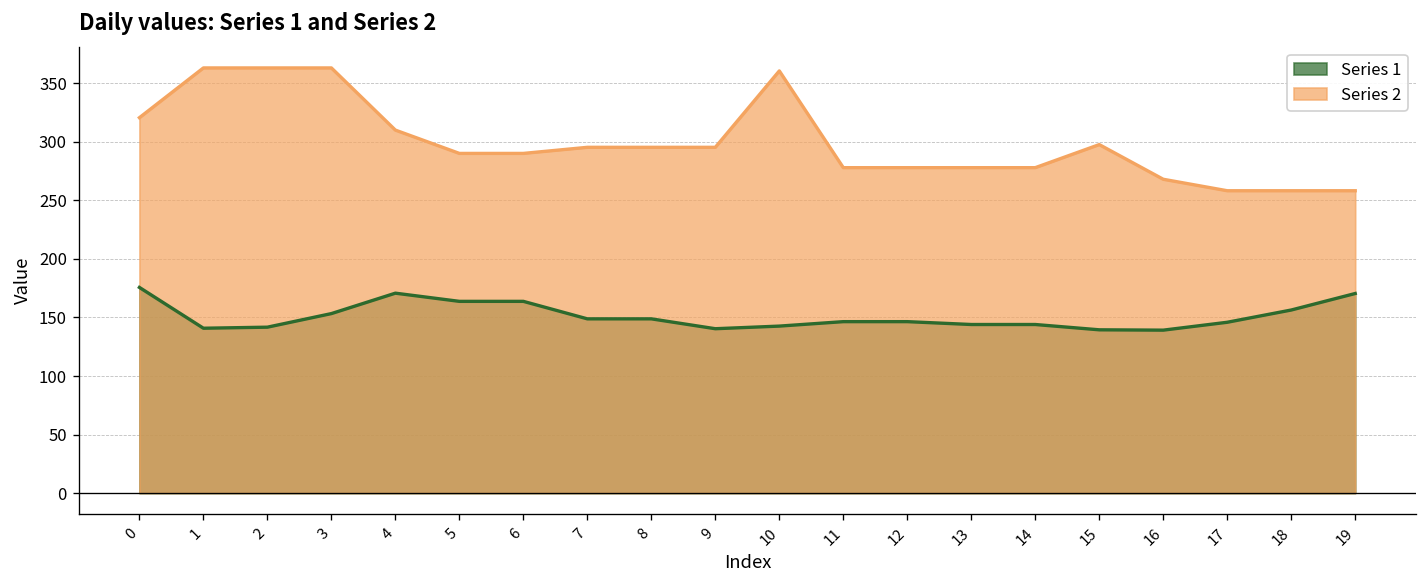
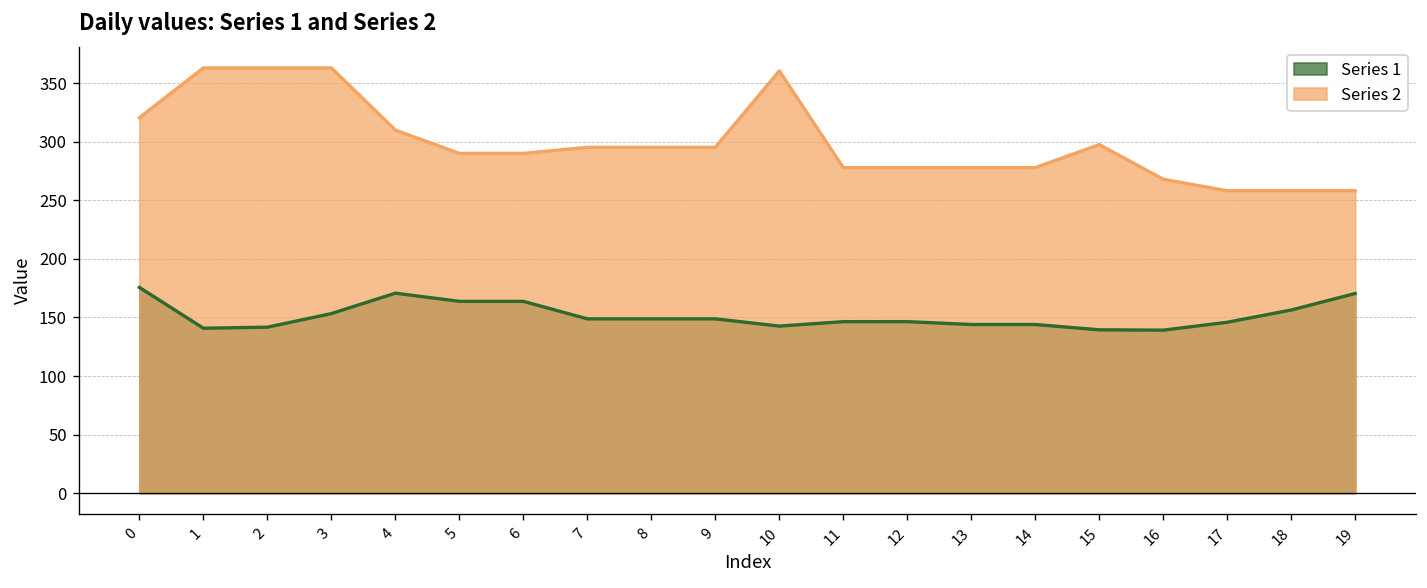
Series 1, 9: 140 -> 150
